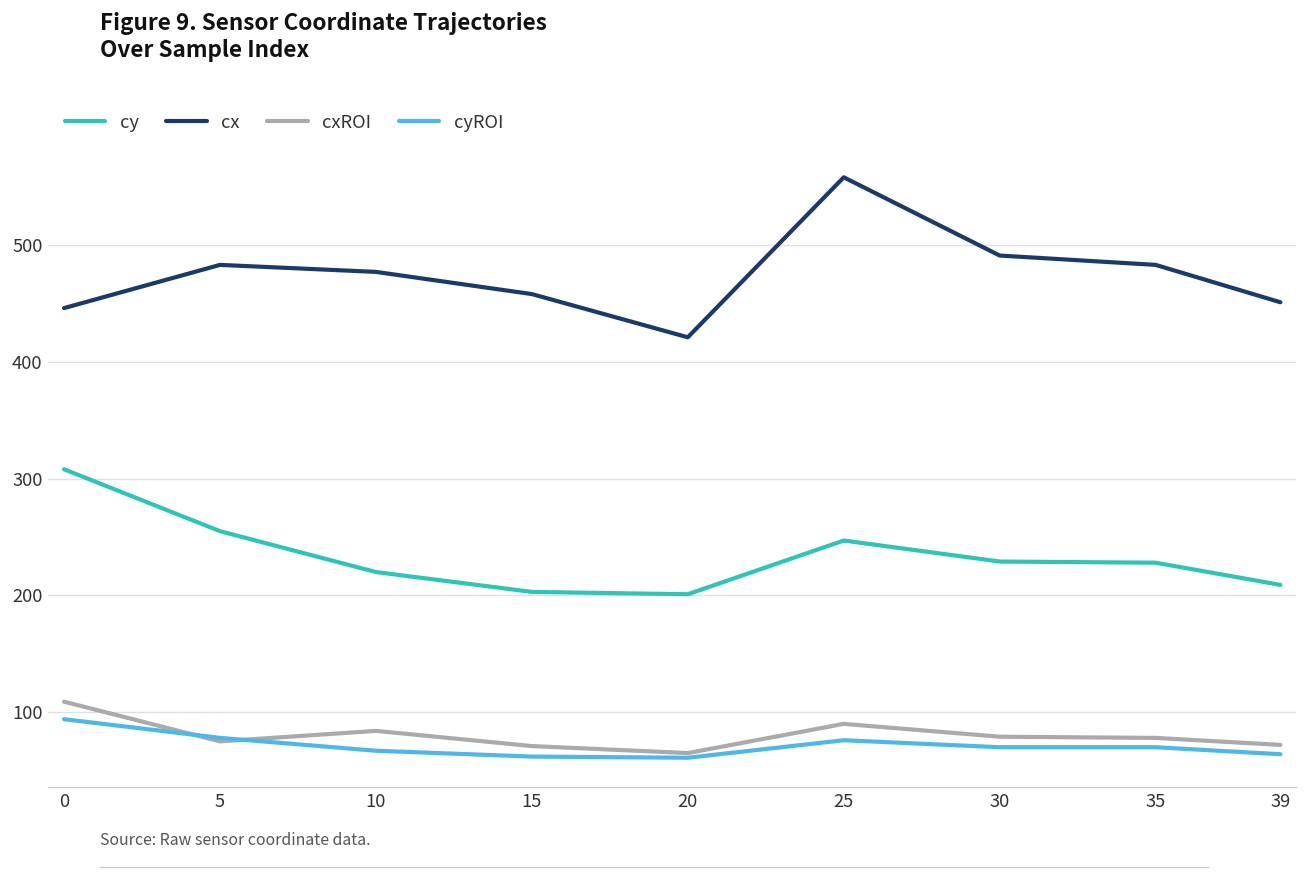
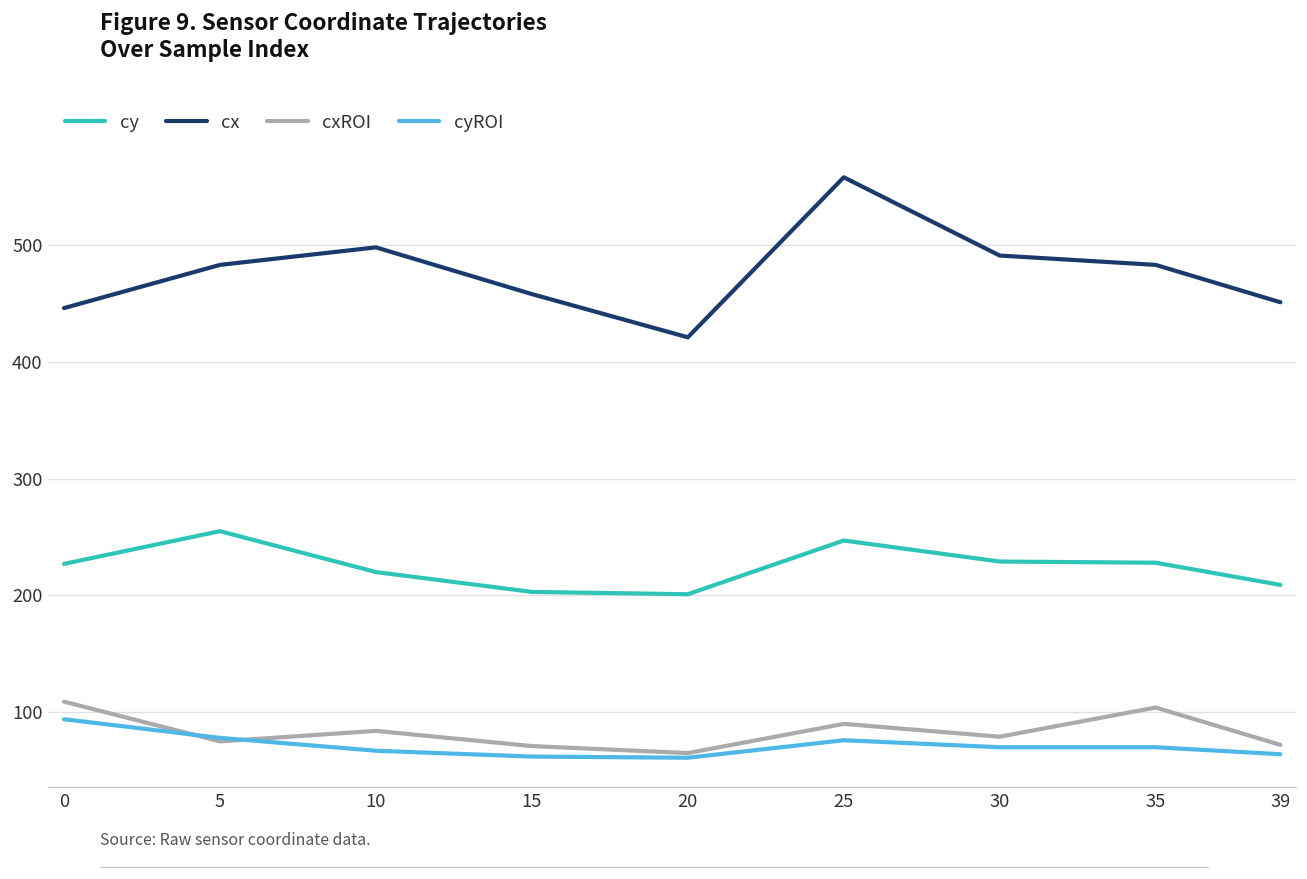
cy, 0: 310 -> 230
cx, 10: 480 -> 500
cxROI, 35: 80 -> 100
